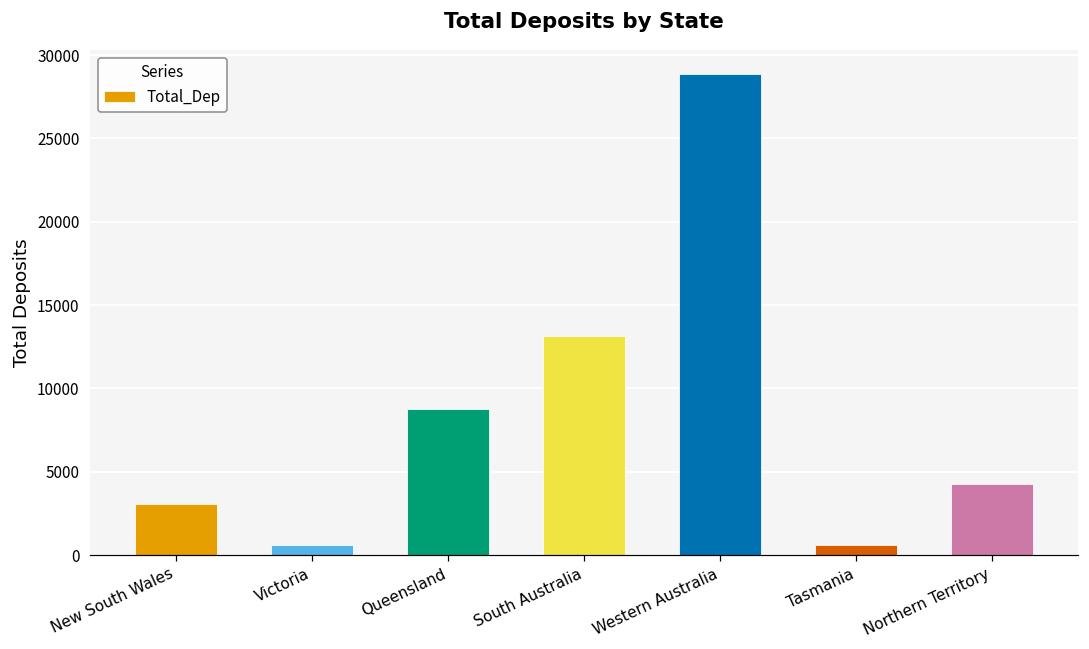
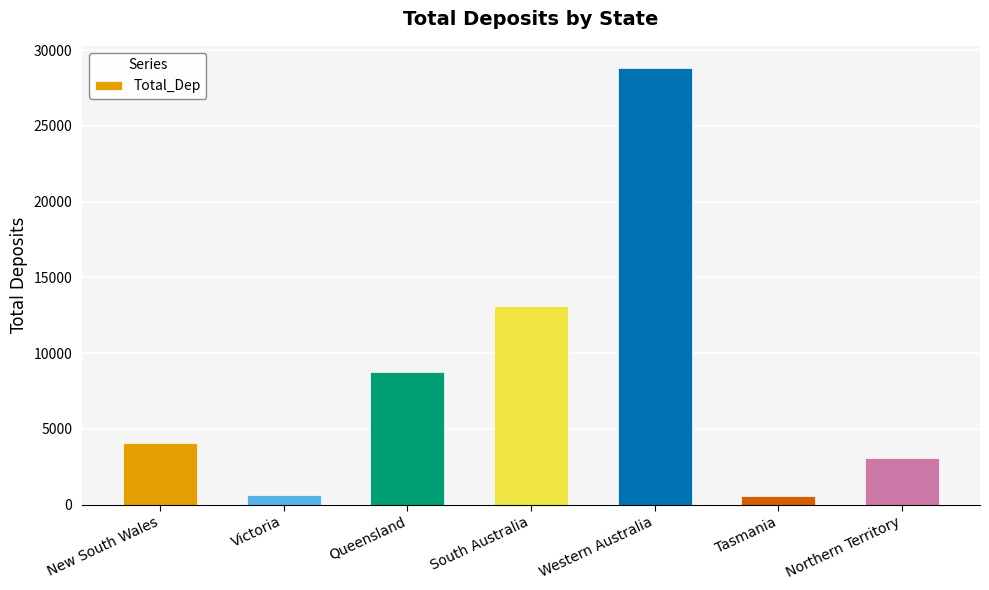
New South Wales: 3100 -> 4100
Northern Territory: 4300 -> 3100
